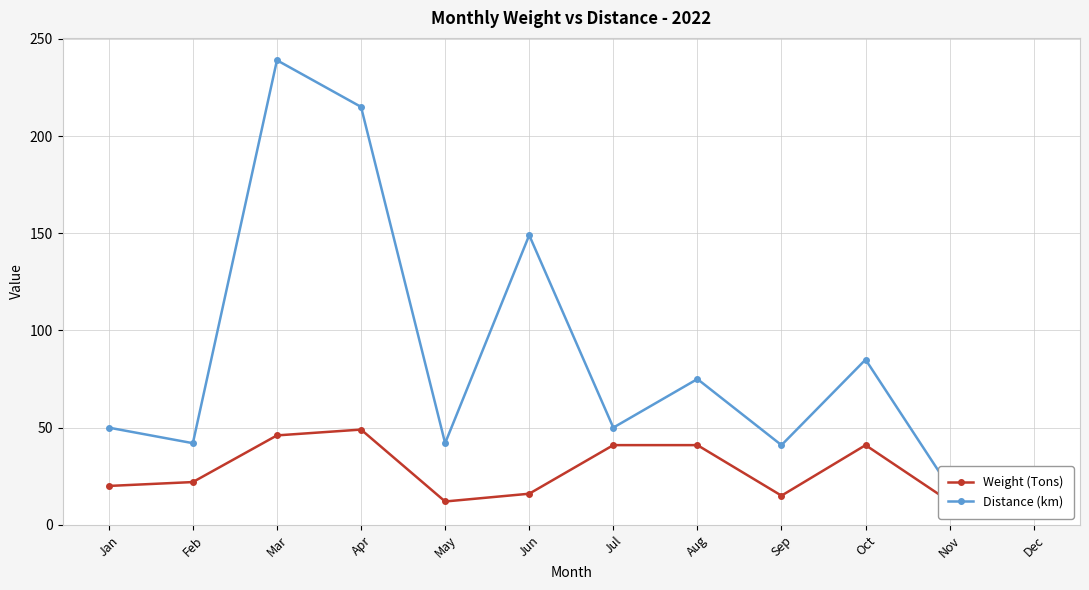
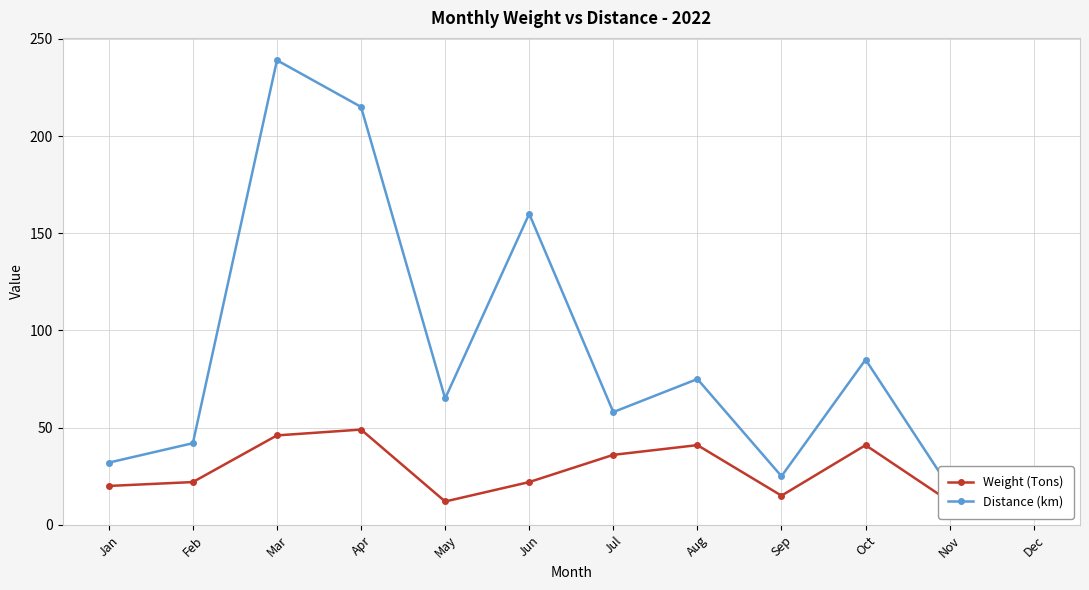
Distance (km), Jan: 50 -> 32
Distance (km), May: 42 -> 65
Weight (Tons), Jun: 16 -> 22
Distance (km), Jun: 149 -> 160
Weight (Tons), Jul: 41 -> 36
Distance (km), Jul: 50 -> 58
Distance (km), Sep: 41 -> 25
